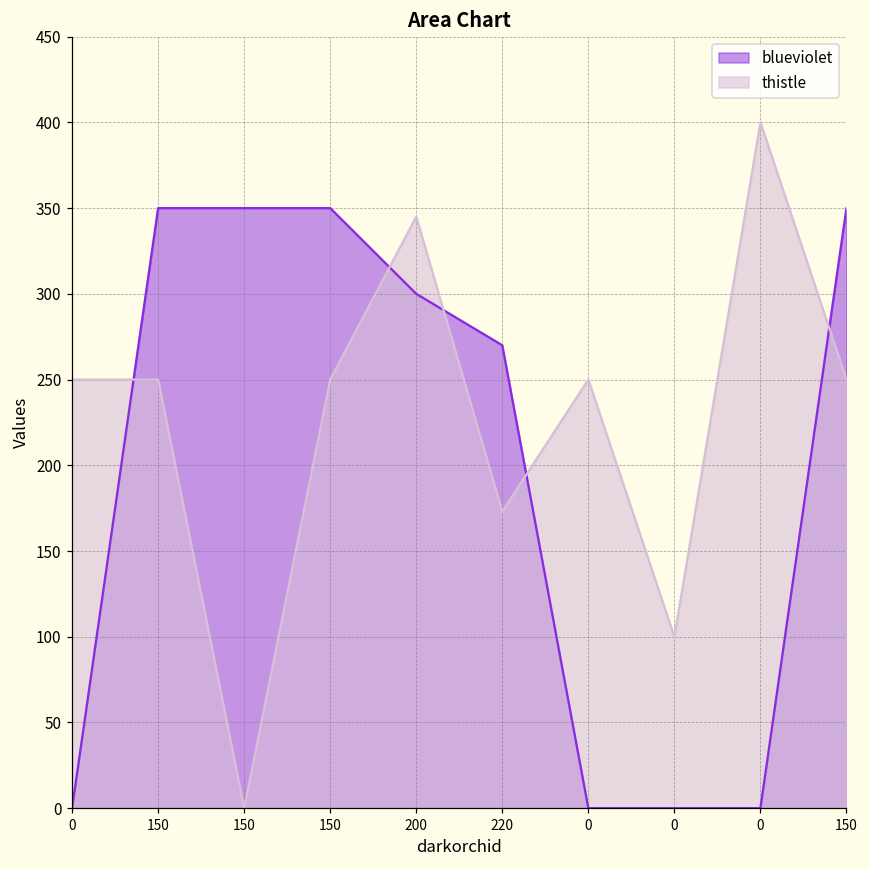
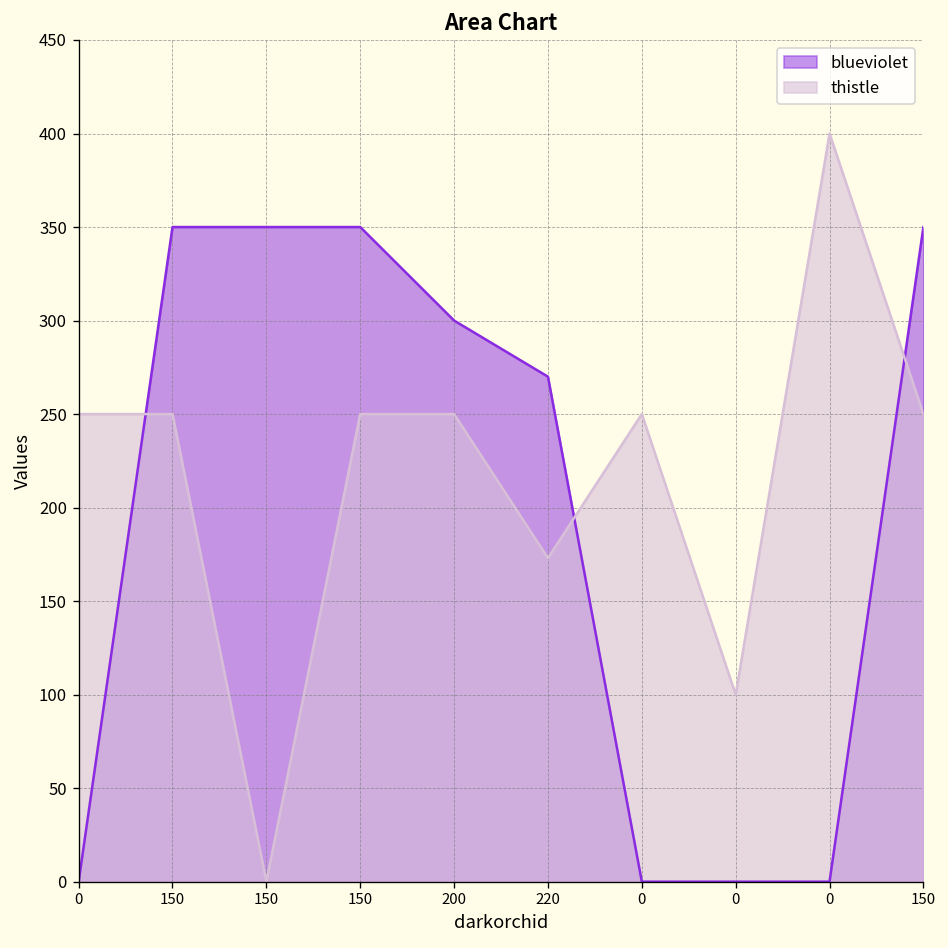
thistle, 200: 345 -> 250
